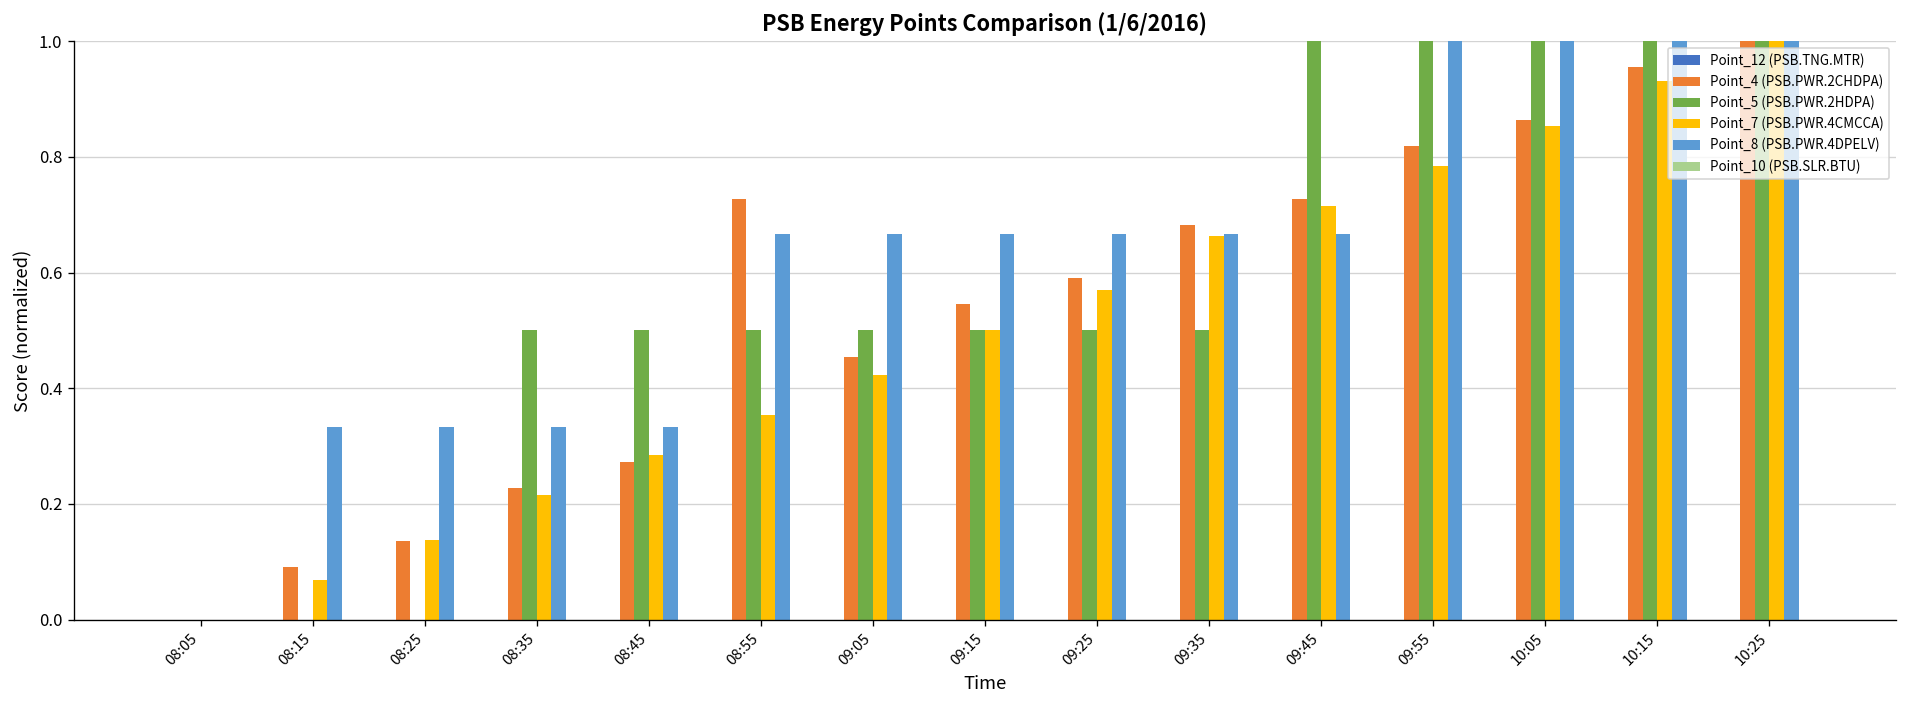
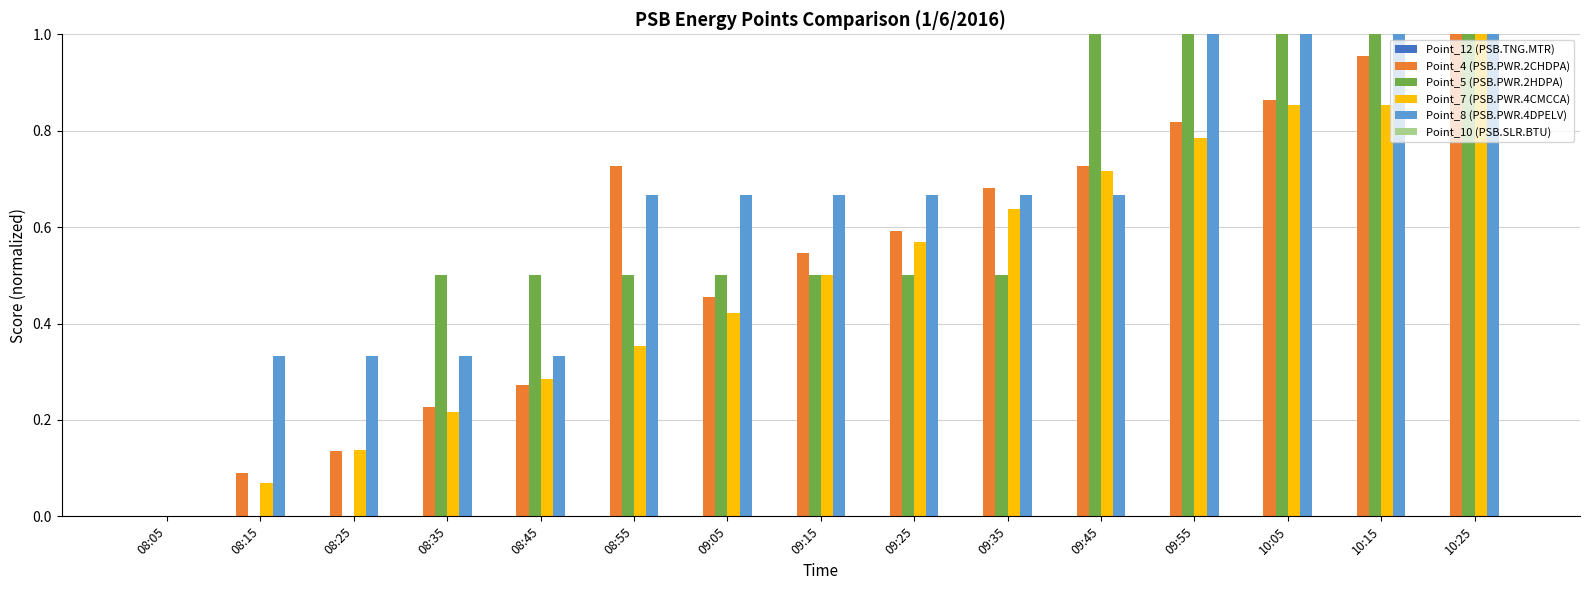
Point_7 (PSB.PWR.4CMCCA), 09:35: 0.66 -> 0.64
Point_7 (PSB.PWR.4CMCCA), 10:15: 0.93 -> 0.85
